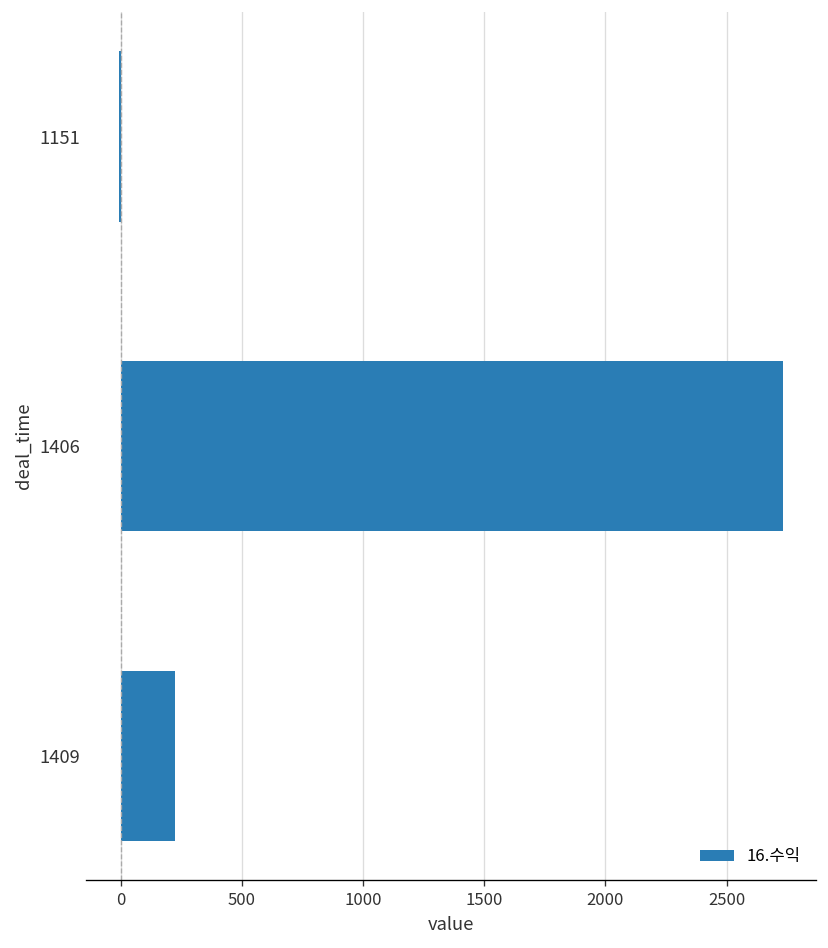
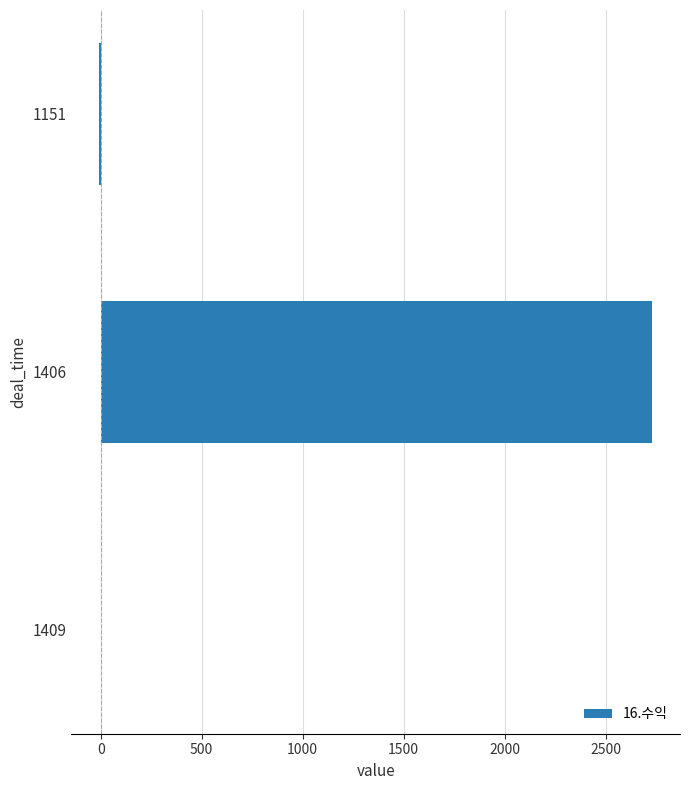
1409: 220 -> 0
